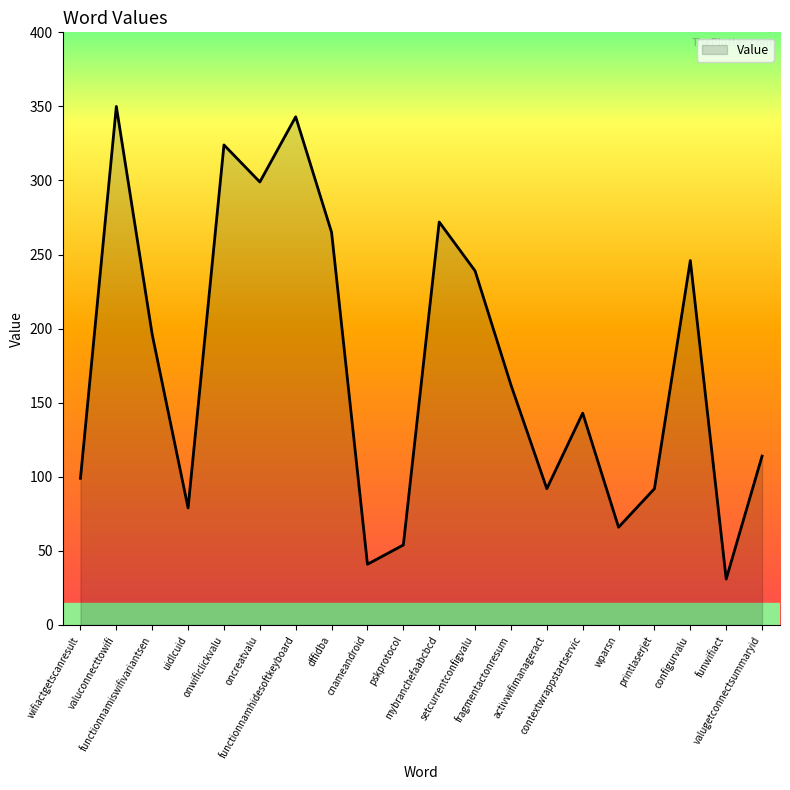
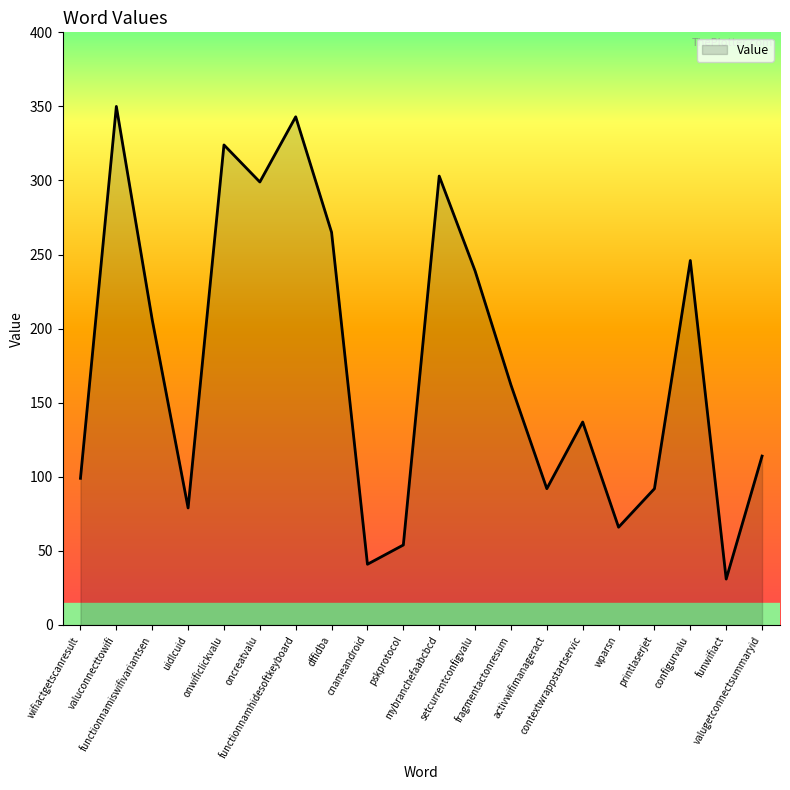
functionnamiswifivariantsen: 196 -> 206
mybranchefaabcbcd: 272 -> 303
contextwrappstartservic: 143 -> 137
